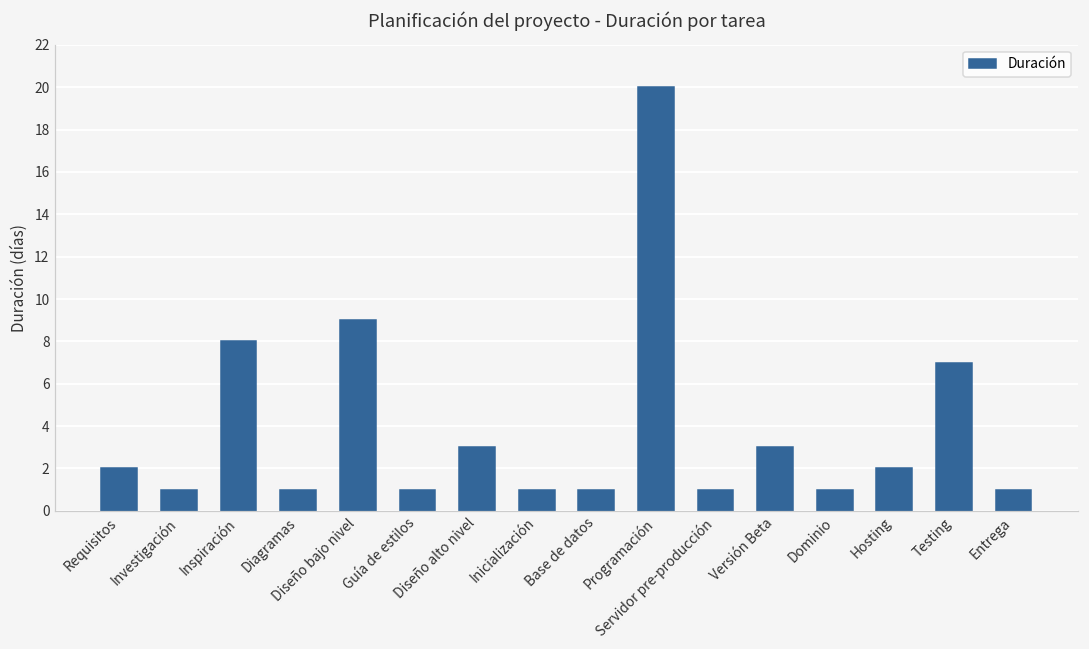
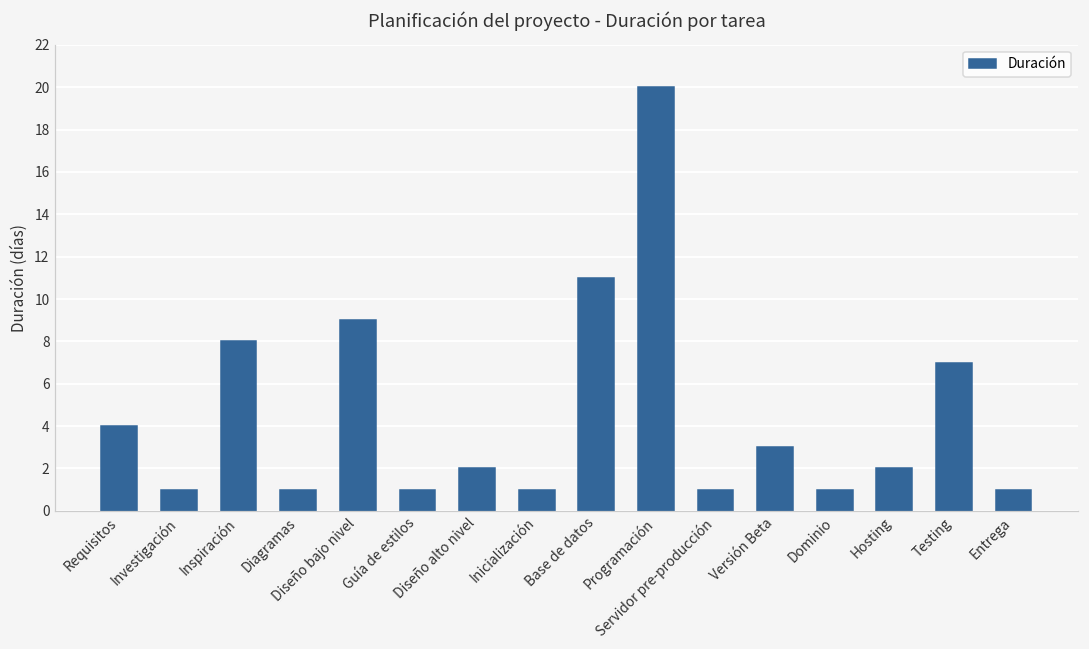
Requisitos: 2 -> 4
Diseño alto nivel: 3 -> 2
Base de datos: 1 -> 11
